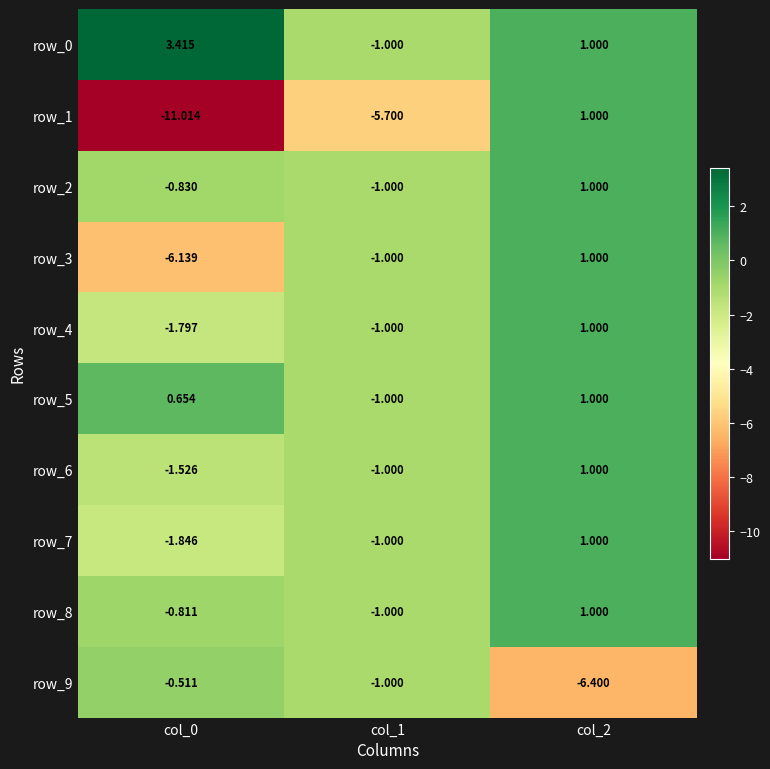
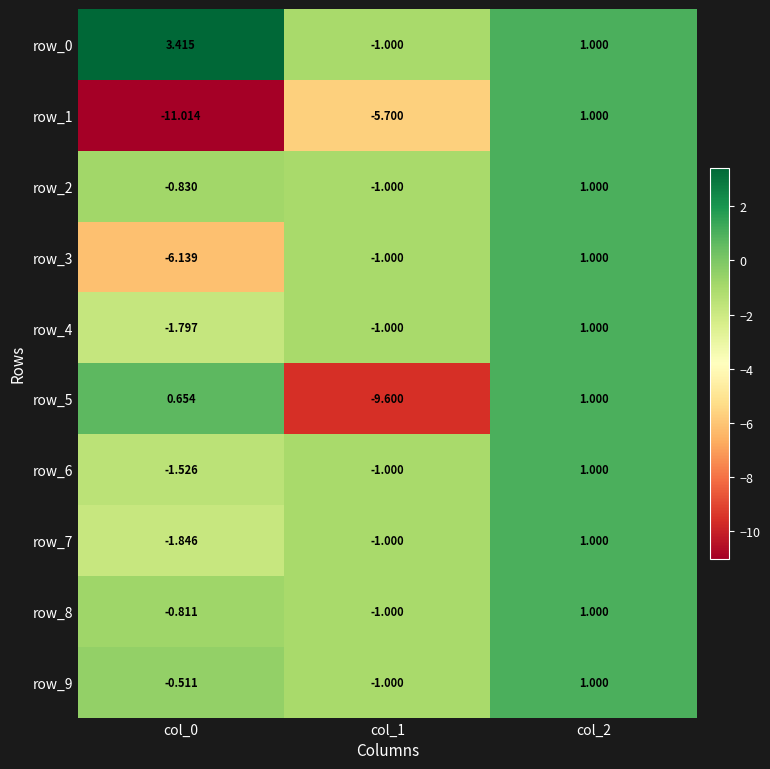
row_5, col_1: -1.000 -> -9.600
row_9, col_2: -6.400 -> 1.000
